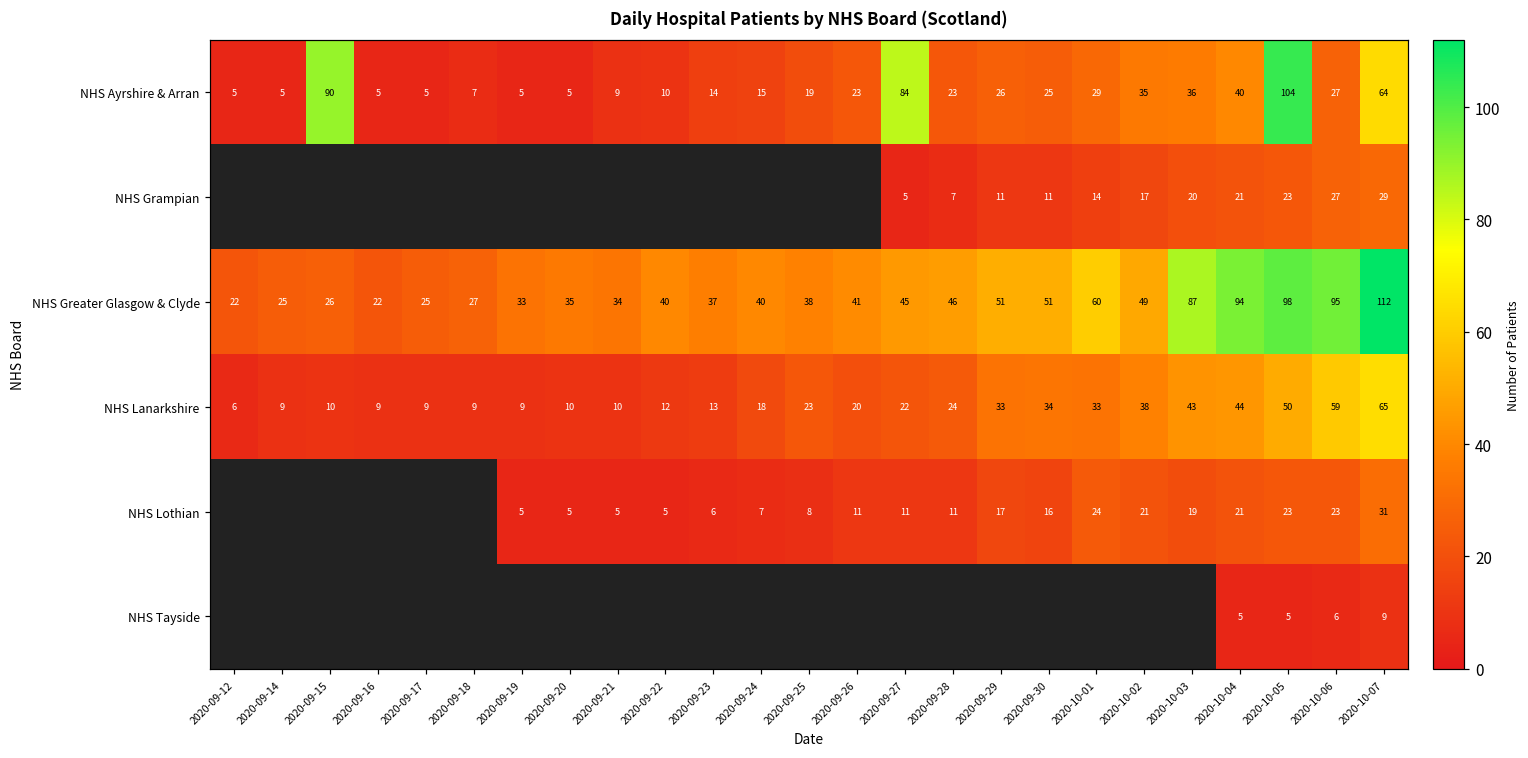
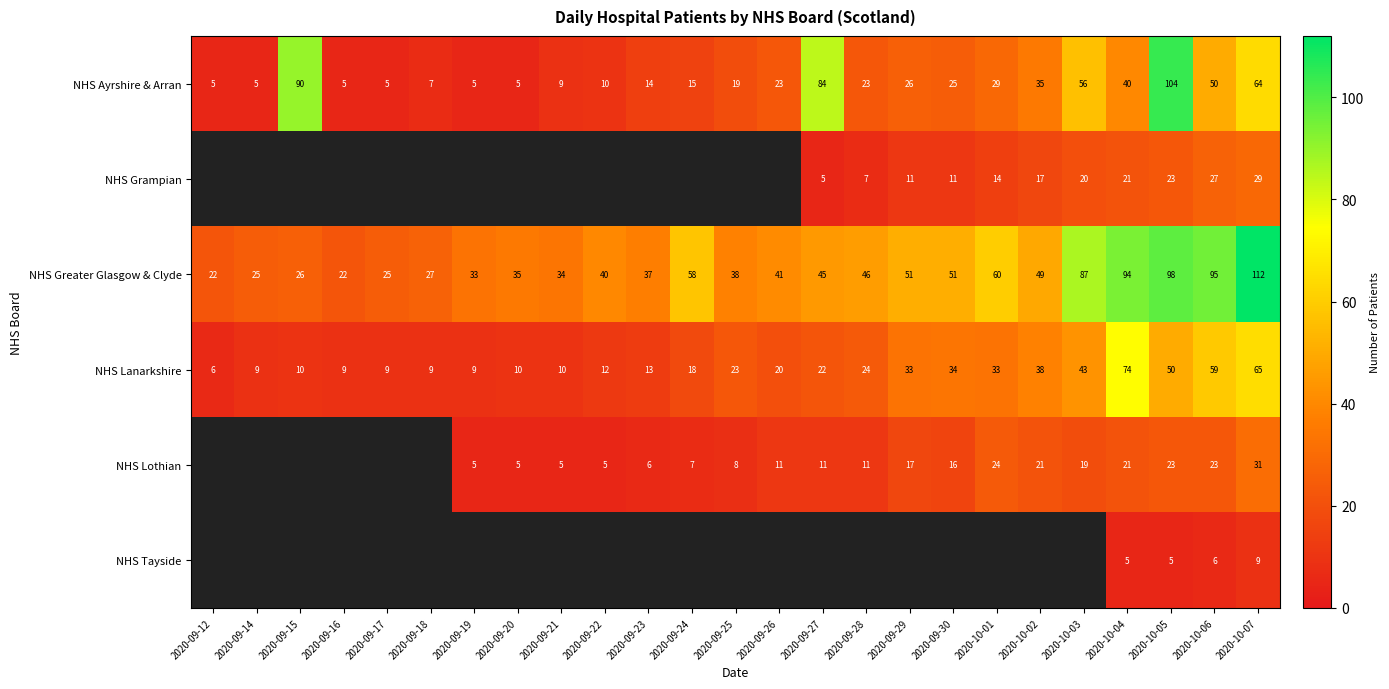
NHS Ayrshire & Arran, 2020-10-03: 36 -> 56
NHS Ayrshire & Arran, 2020-10-06: 27 -> 50
NHS Greater Glasgow & Clyde, 2020-09-24: 40 -> 58
NHS Lanarkshire, 2020-10-04: 44 -> 74
